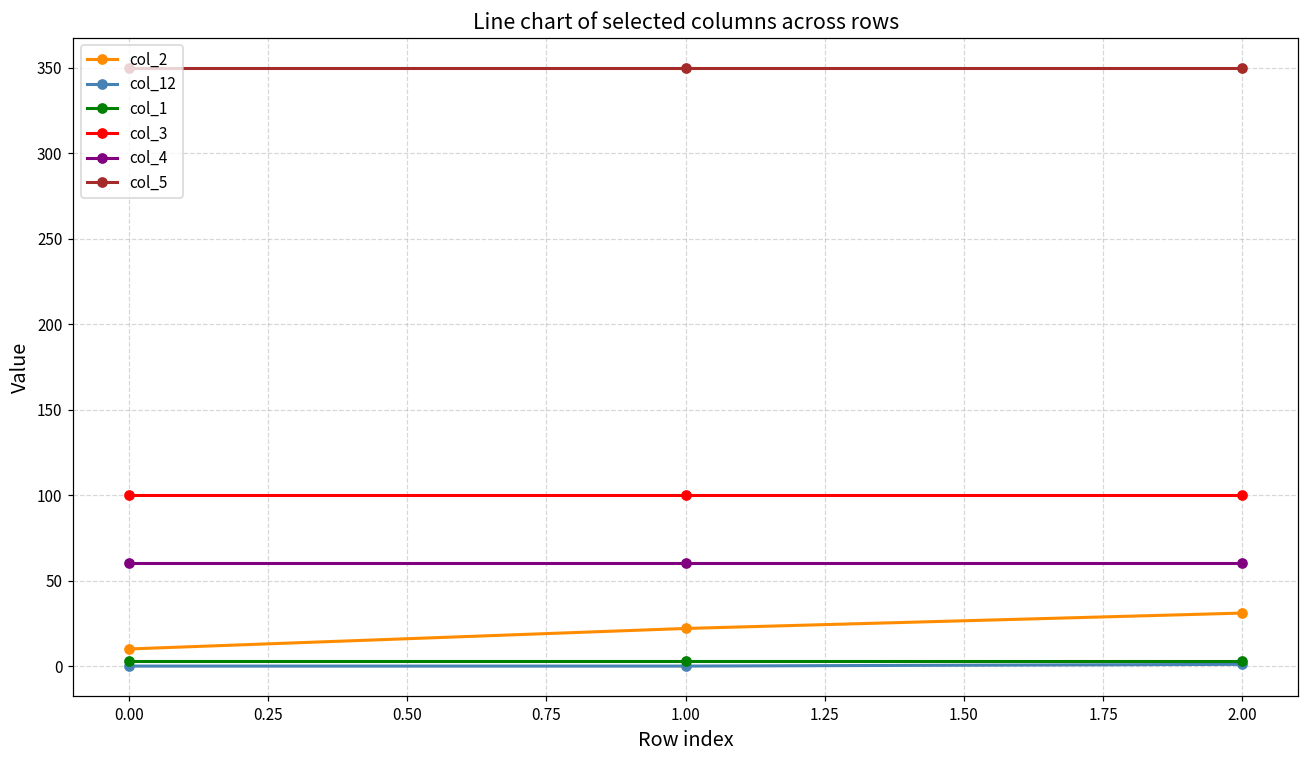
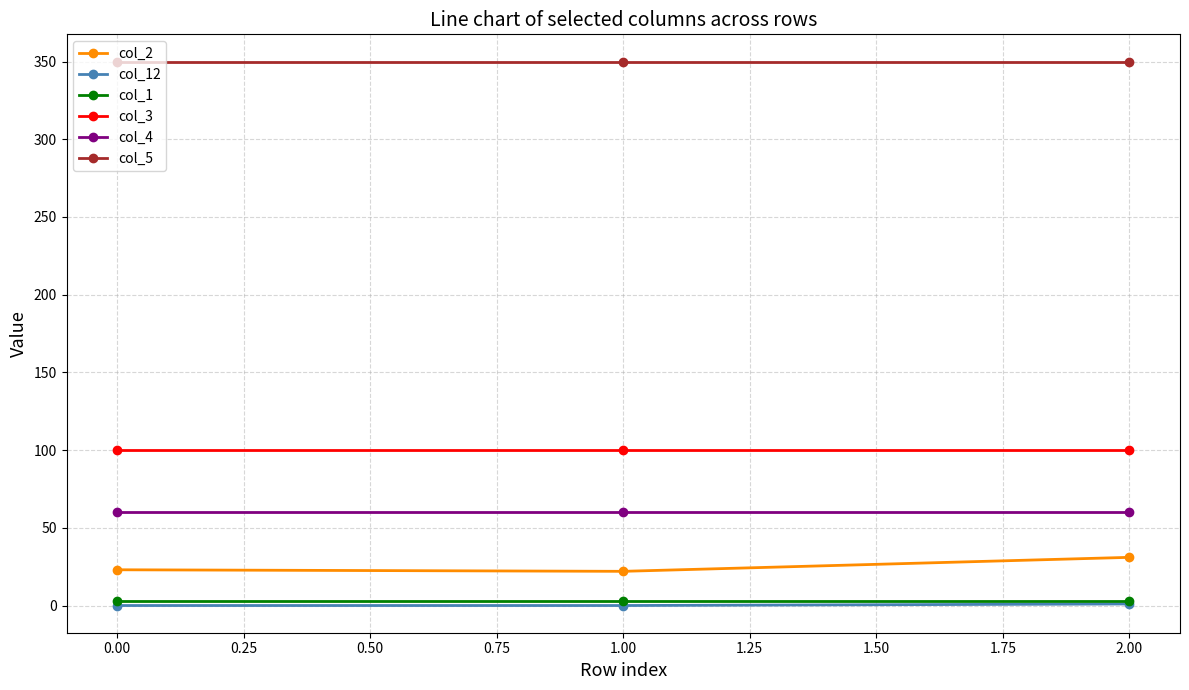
col_2, 0.00: 10 -> 23
